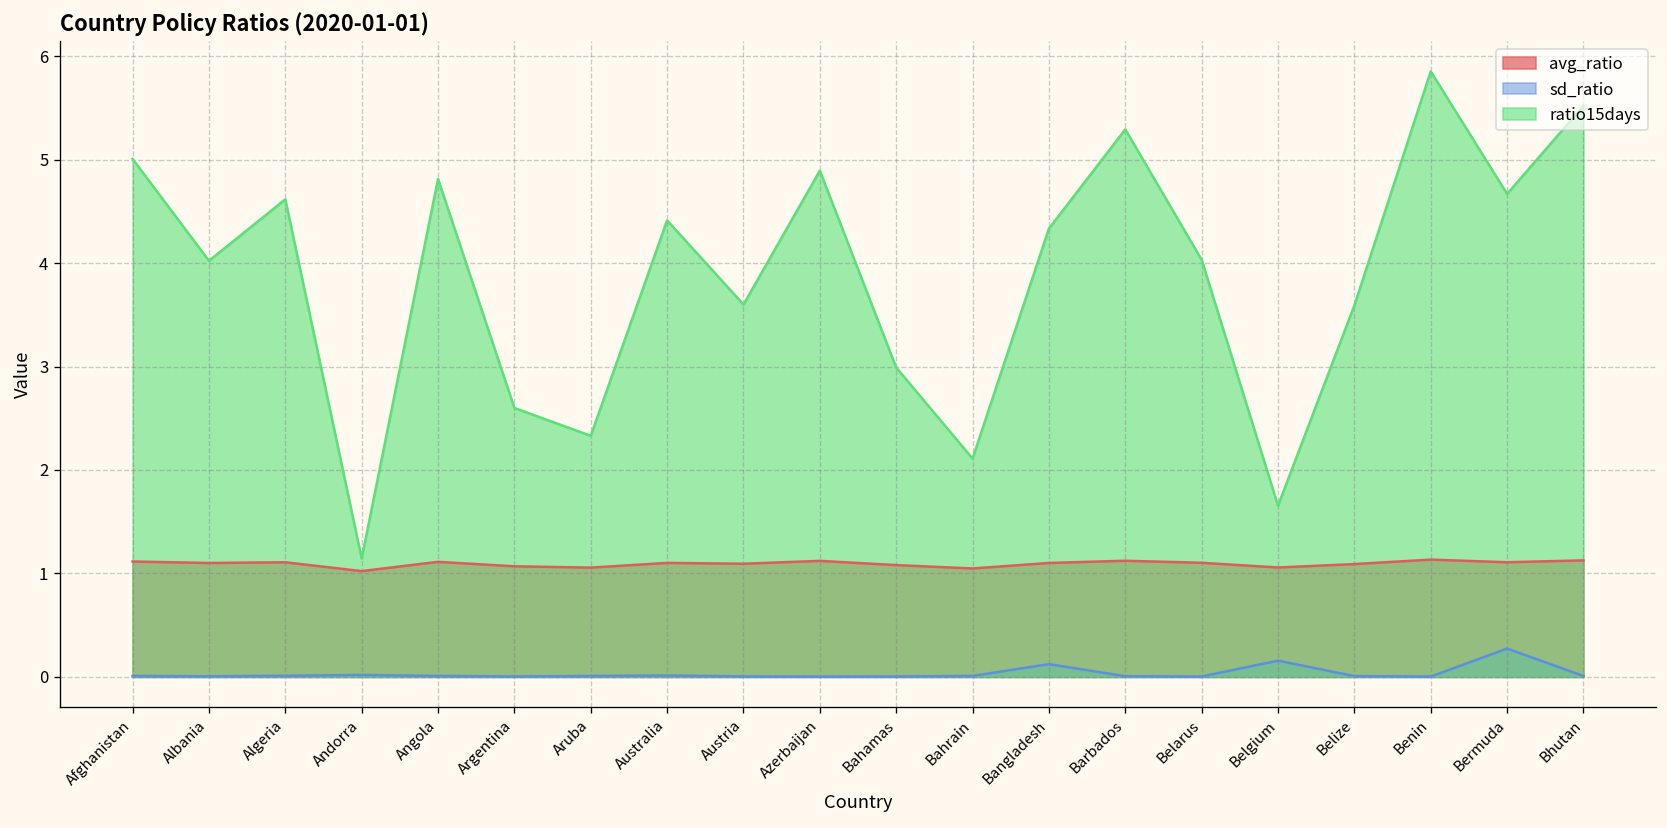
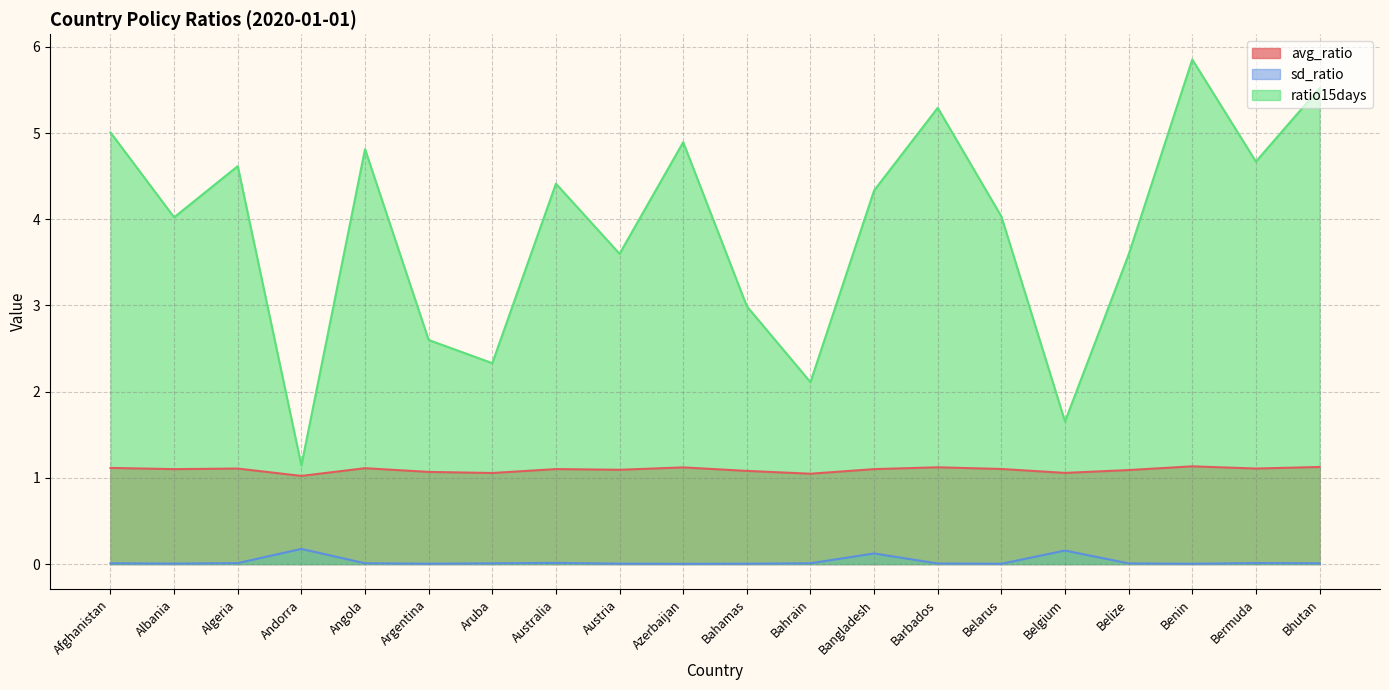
sd_ratio, Andorra: 0.0 -> 0.2
sd_ratio, Bermuda: 0.3 -> 0.0
